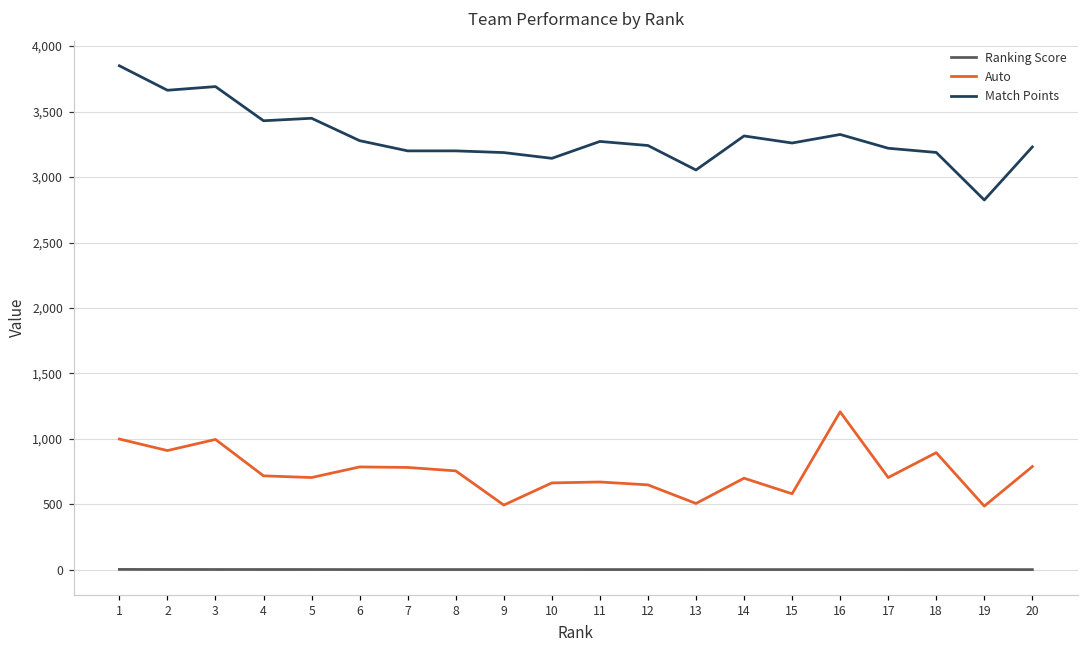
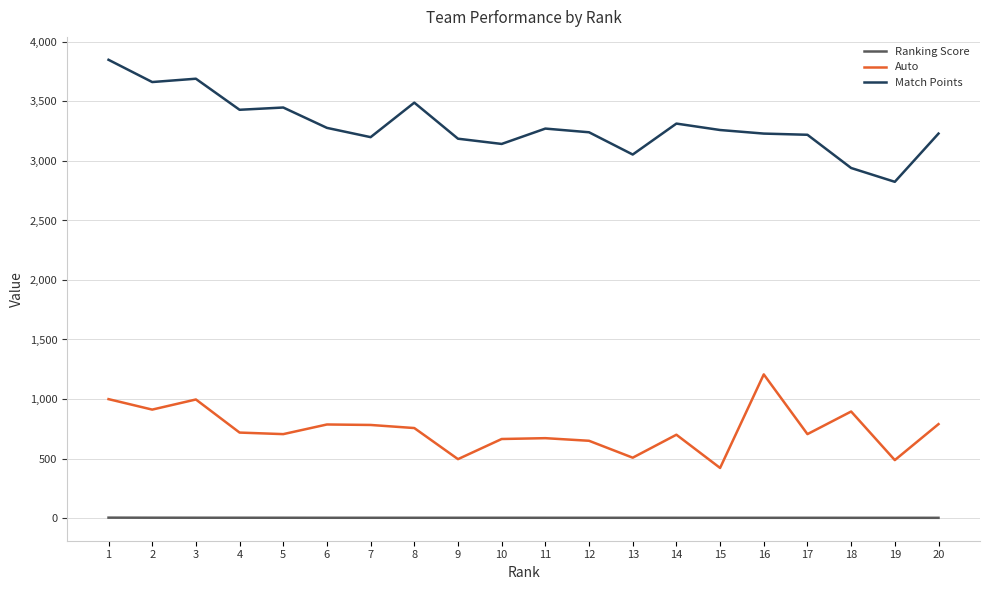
Match Points, 8: 3,200 -> 3,490
Auto, 15: 580 -> 420
Match Points, 16: 3,330 -> 3,230
Match Points, 18: 3,190 -> 2,940
